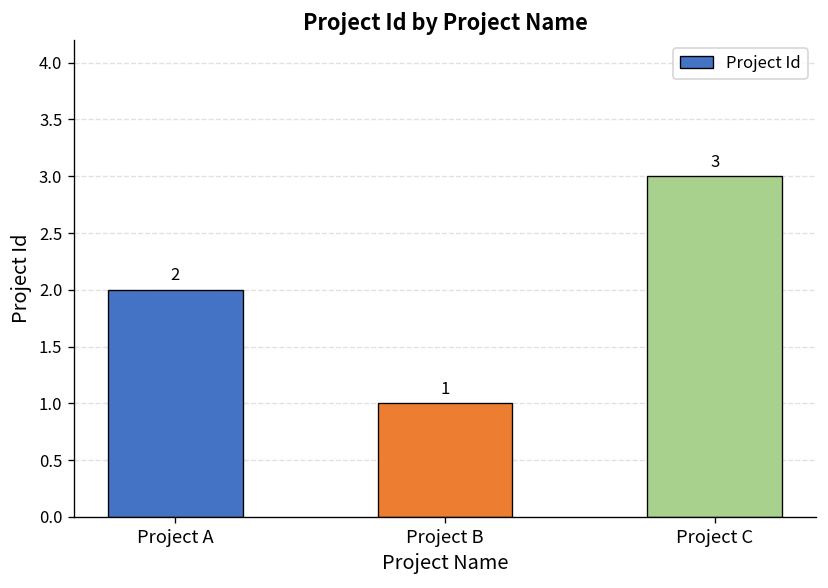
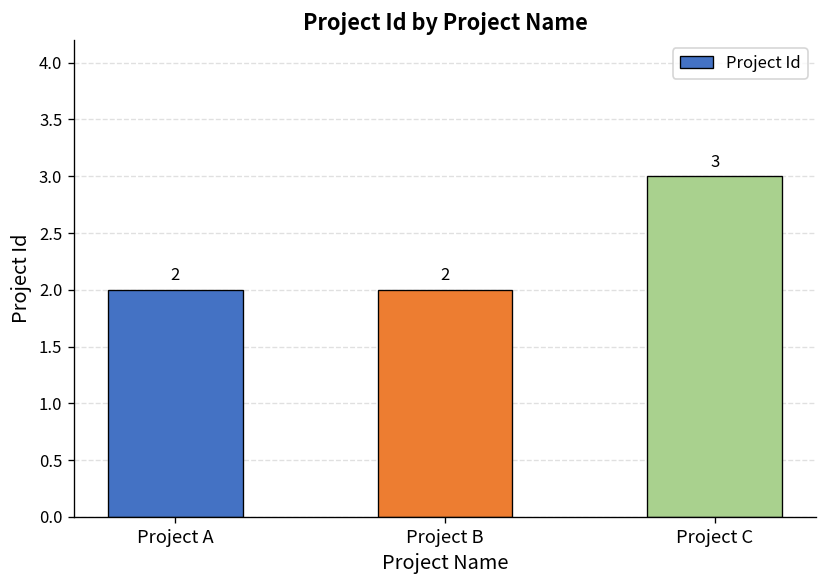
Project B: 1 -> 2
